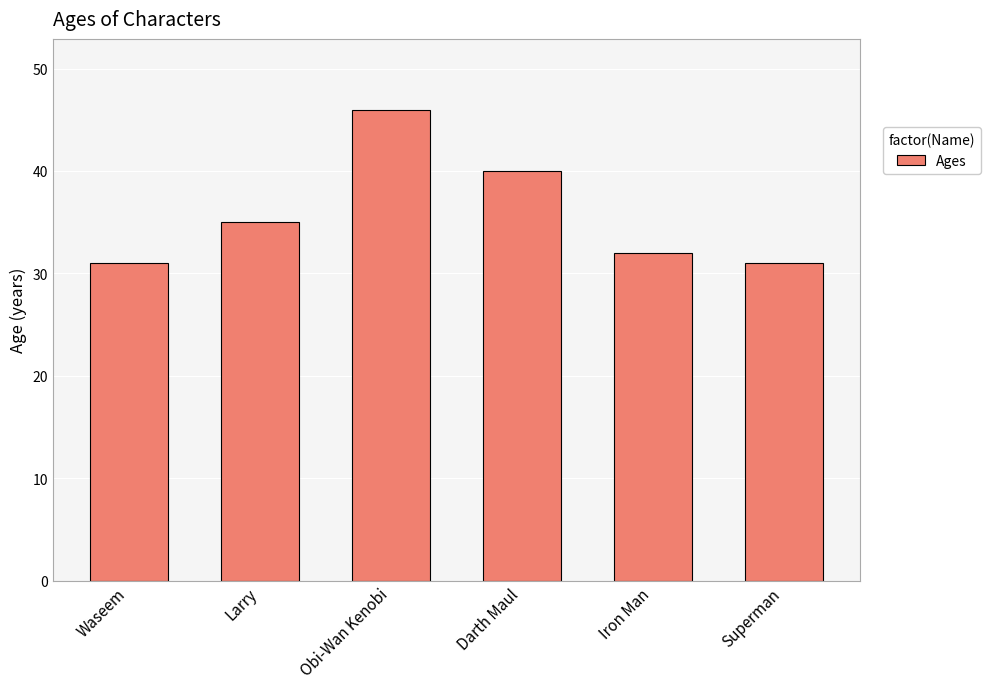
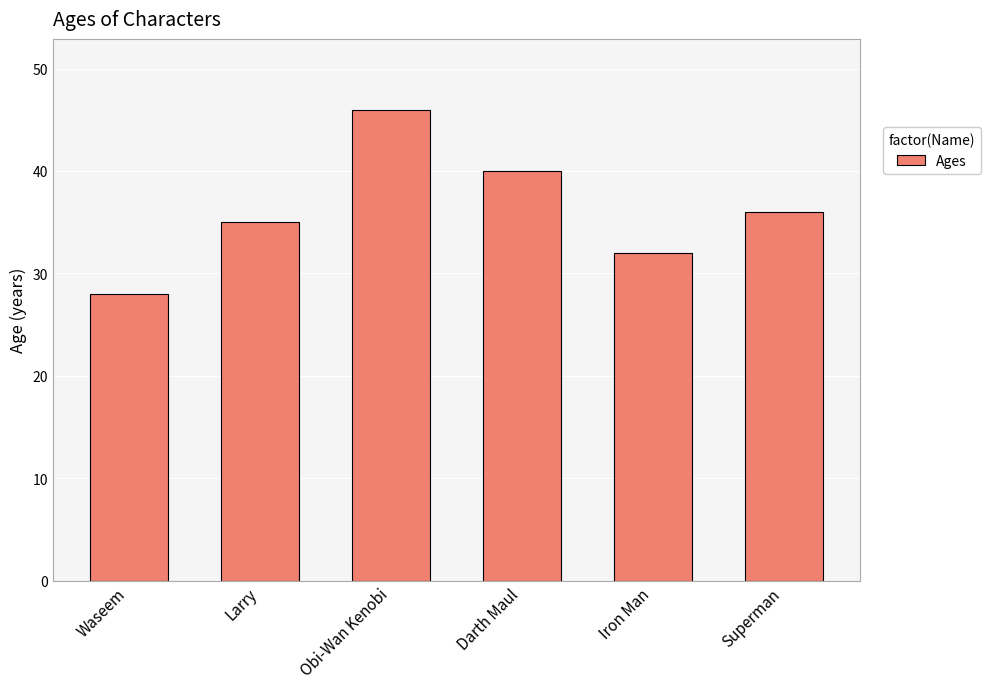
Waseem: 31 -> 28
Superman: 31 -> 36
